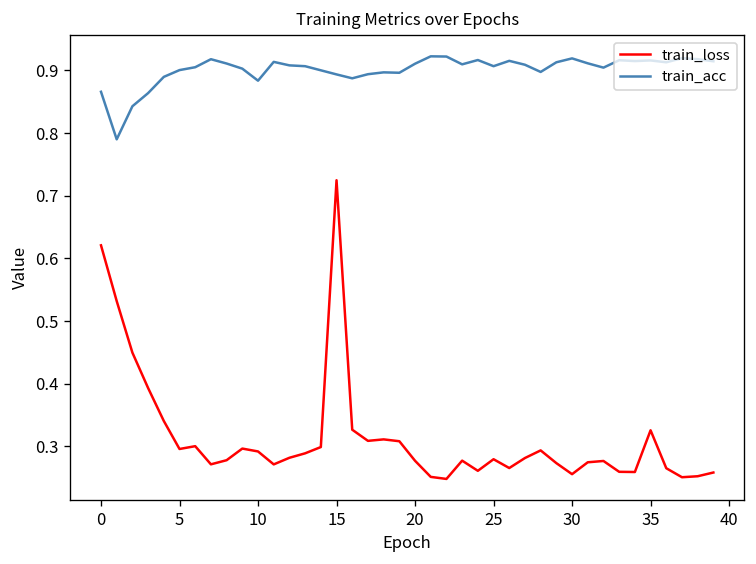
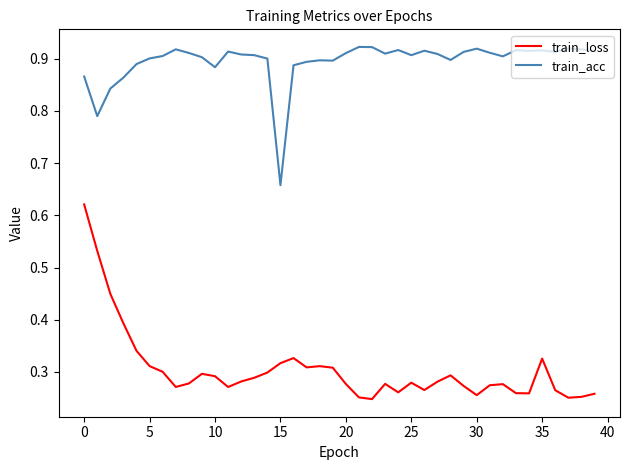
train_loss, 5: 0.30 -> 0.31
train_loss, 15: 0.72 -> 0.32
train_acc, 15: 0.89 -> 0.66
